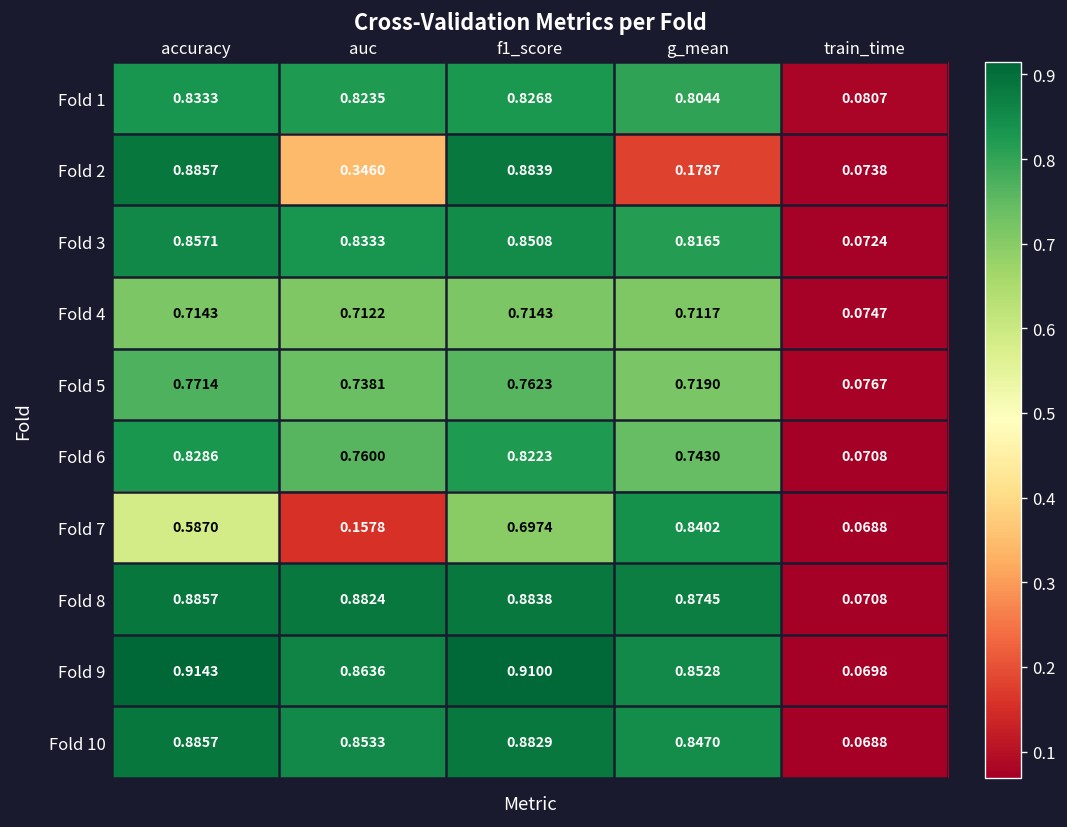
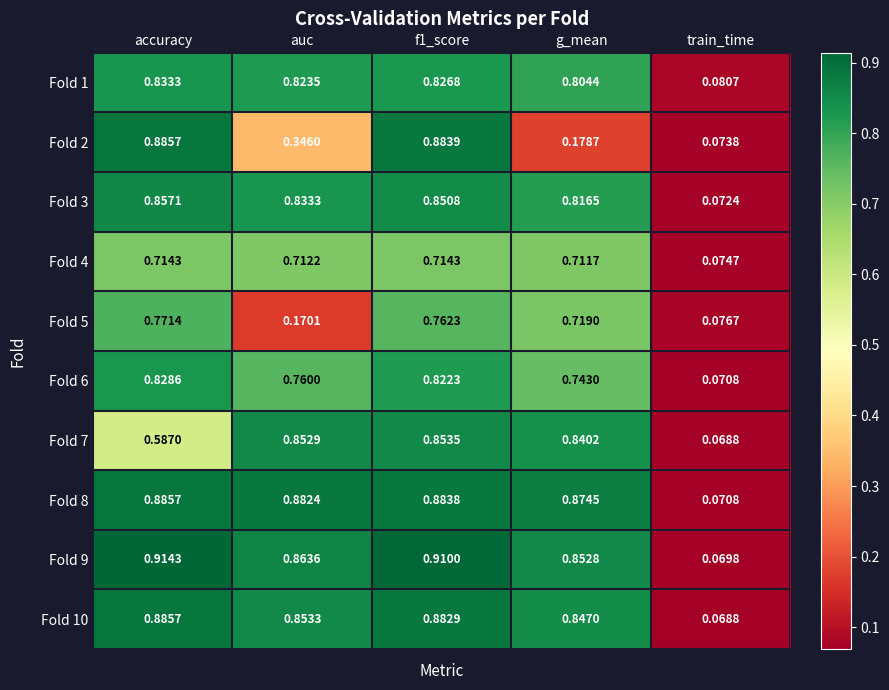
Fold 5, auc: 0.7381 -> 0.1701
Fold 7, auc: 0.1578 -> 0.8529
Fold 7, f1_score: 0.6974 -> 0.8535
